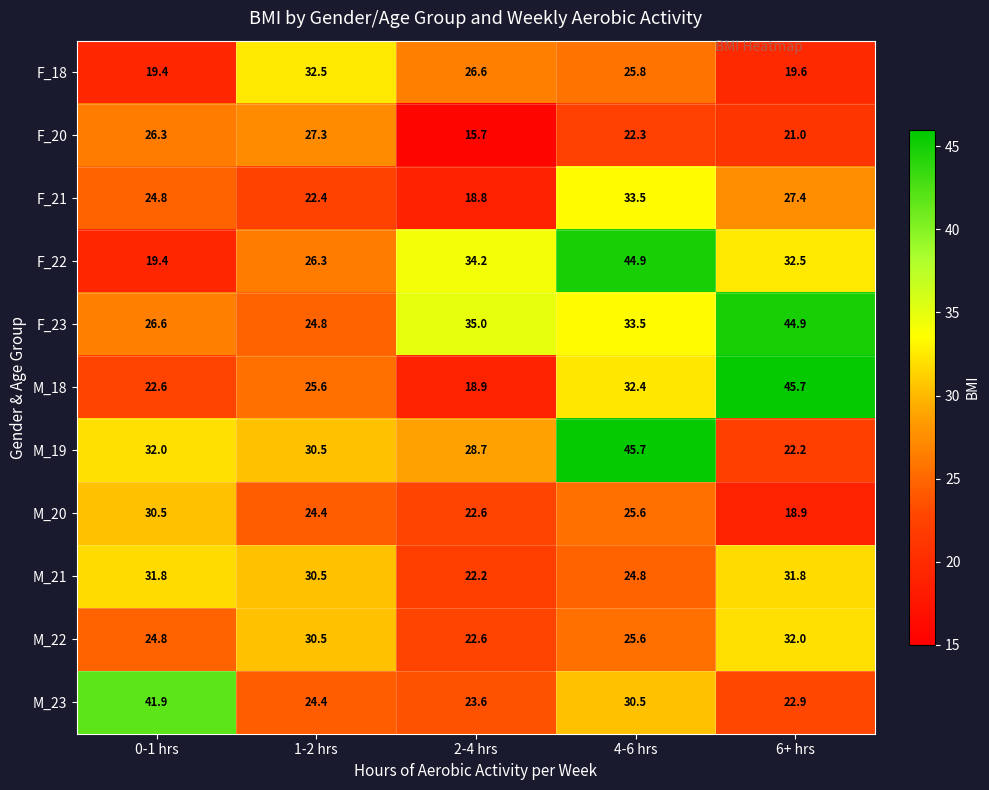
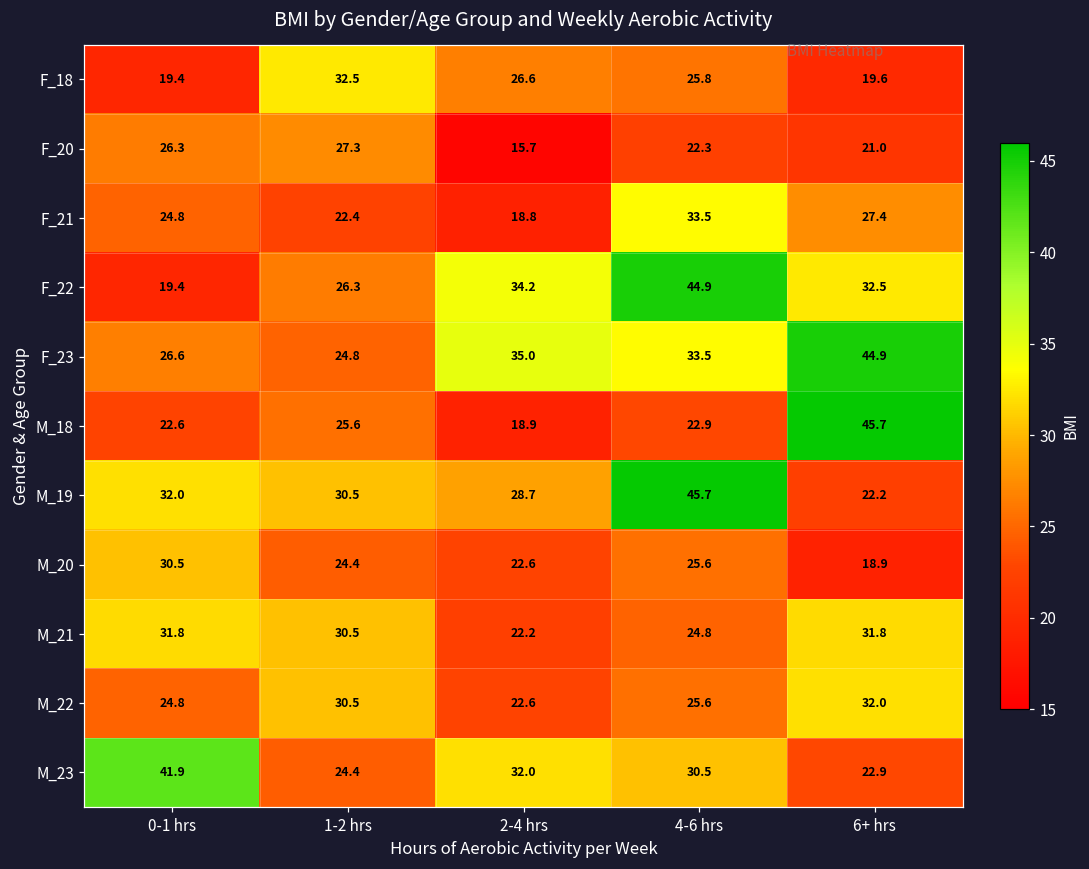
M_18, 4-6 hrs: 32.4 -> 22.9
M_23, 2-4 hrs: 23.6 -> 32.0
